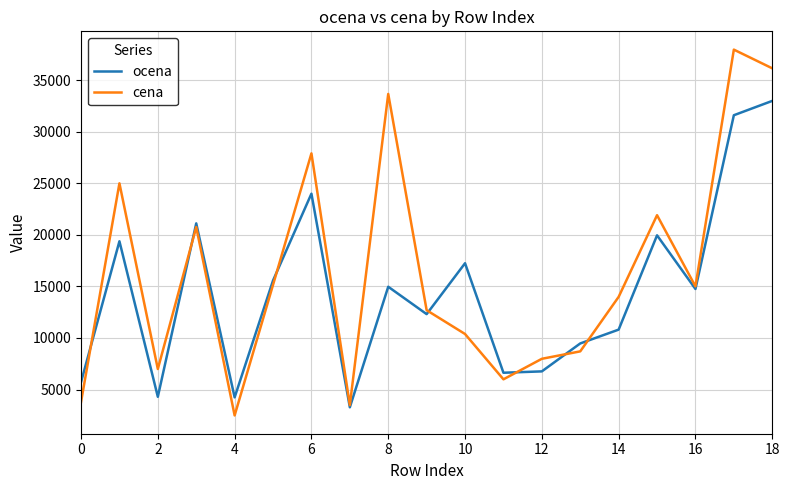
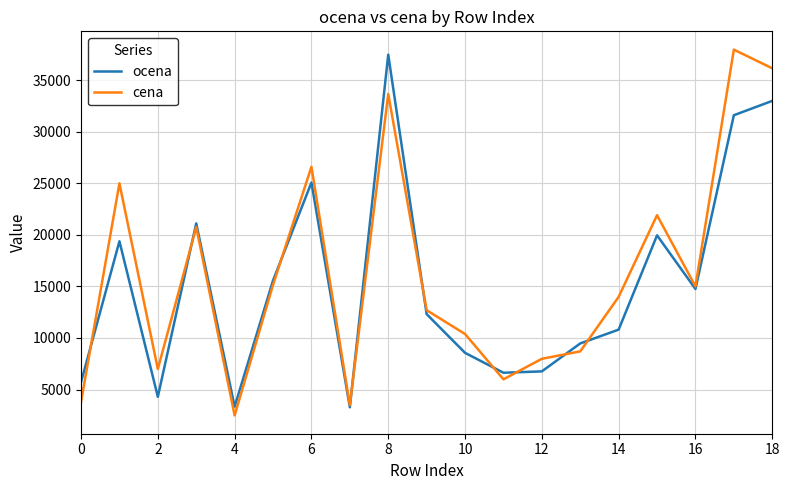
ocena, 4: 4200 -> 3300
ocena, 6: 24000 -> 25100
cena, 6: 27900 -> 26600
ocena, 8: 15000 -> 37500
ocena, 10: 17200 -> 8600
